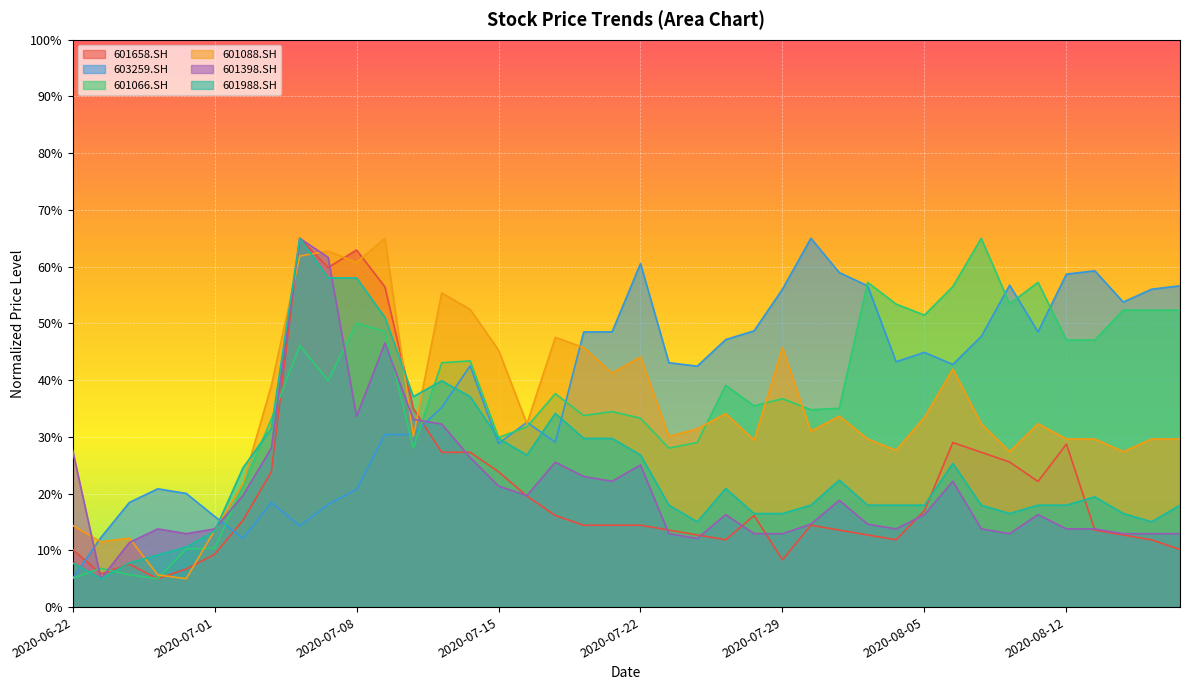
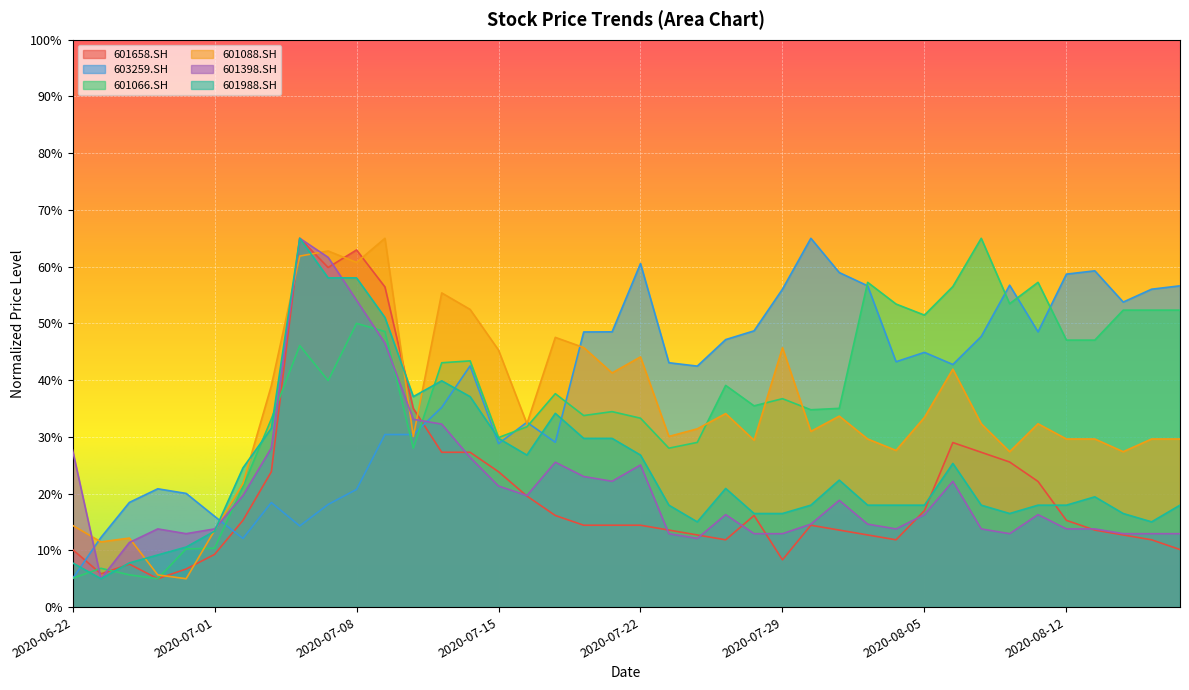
601398.SH, 2020-07-08: 34% -> 54%
601658.SH, 2020-08-12: 29% -> 15%
